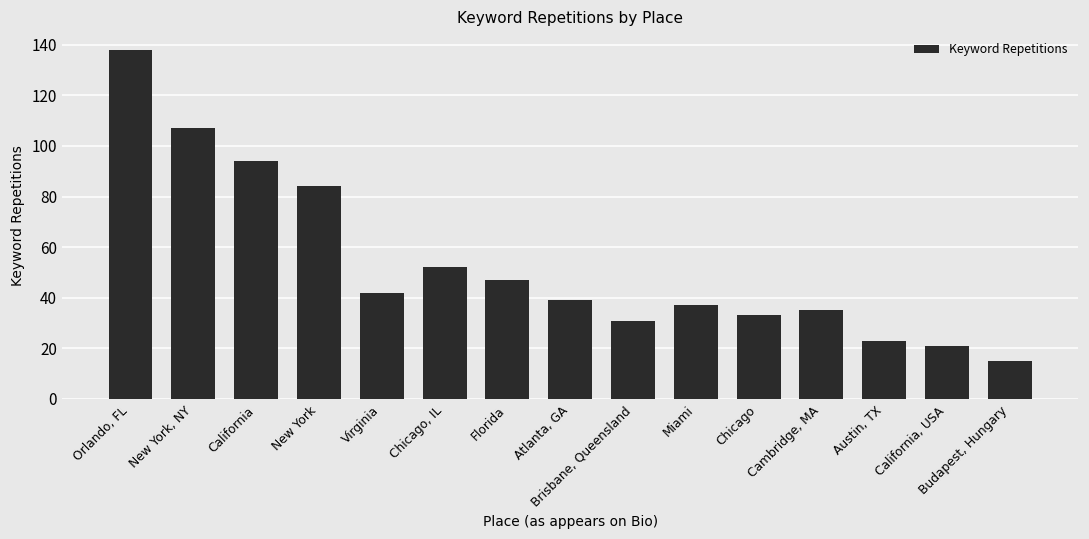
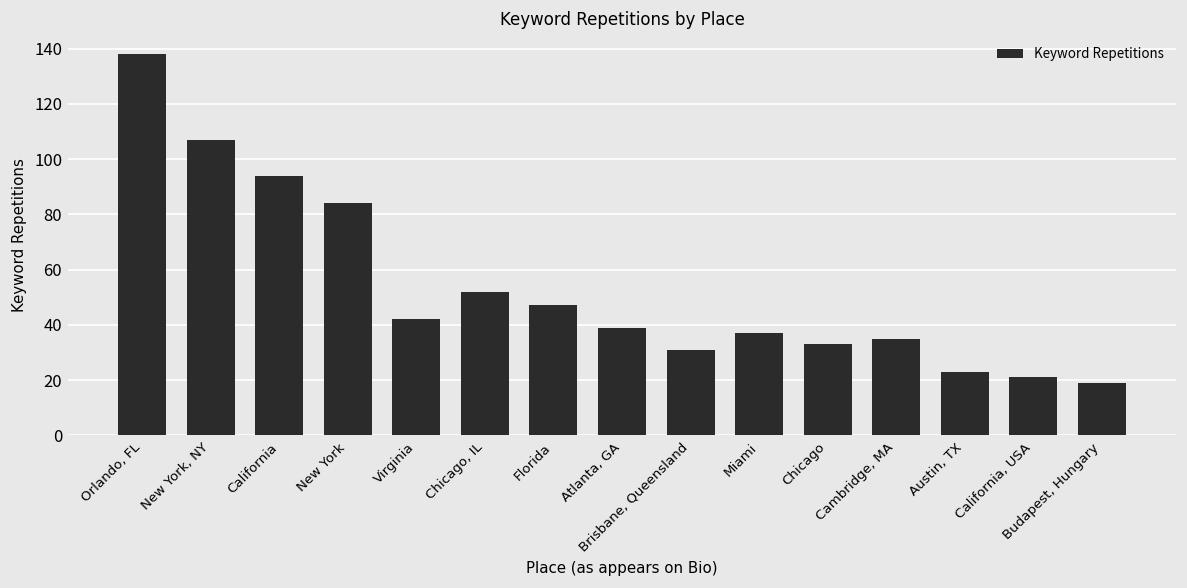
Budapest, Hungary: 15 -> 19
